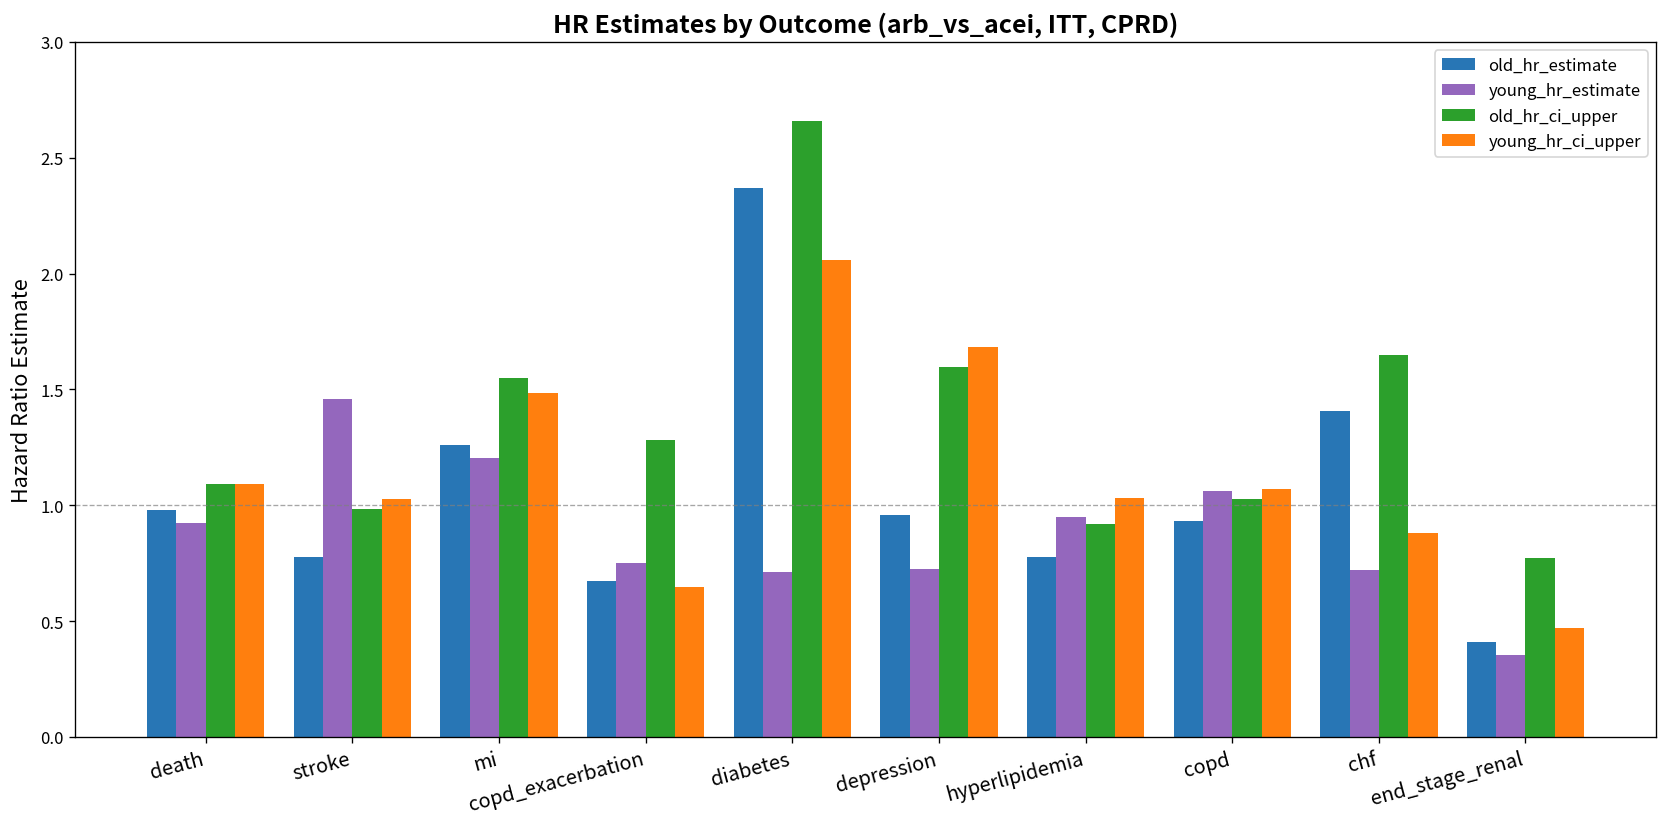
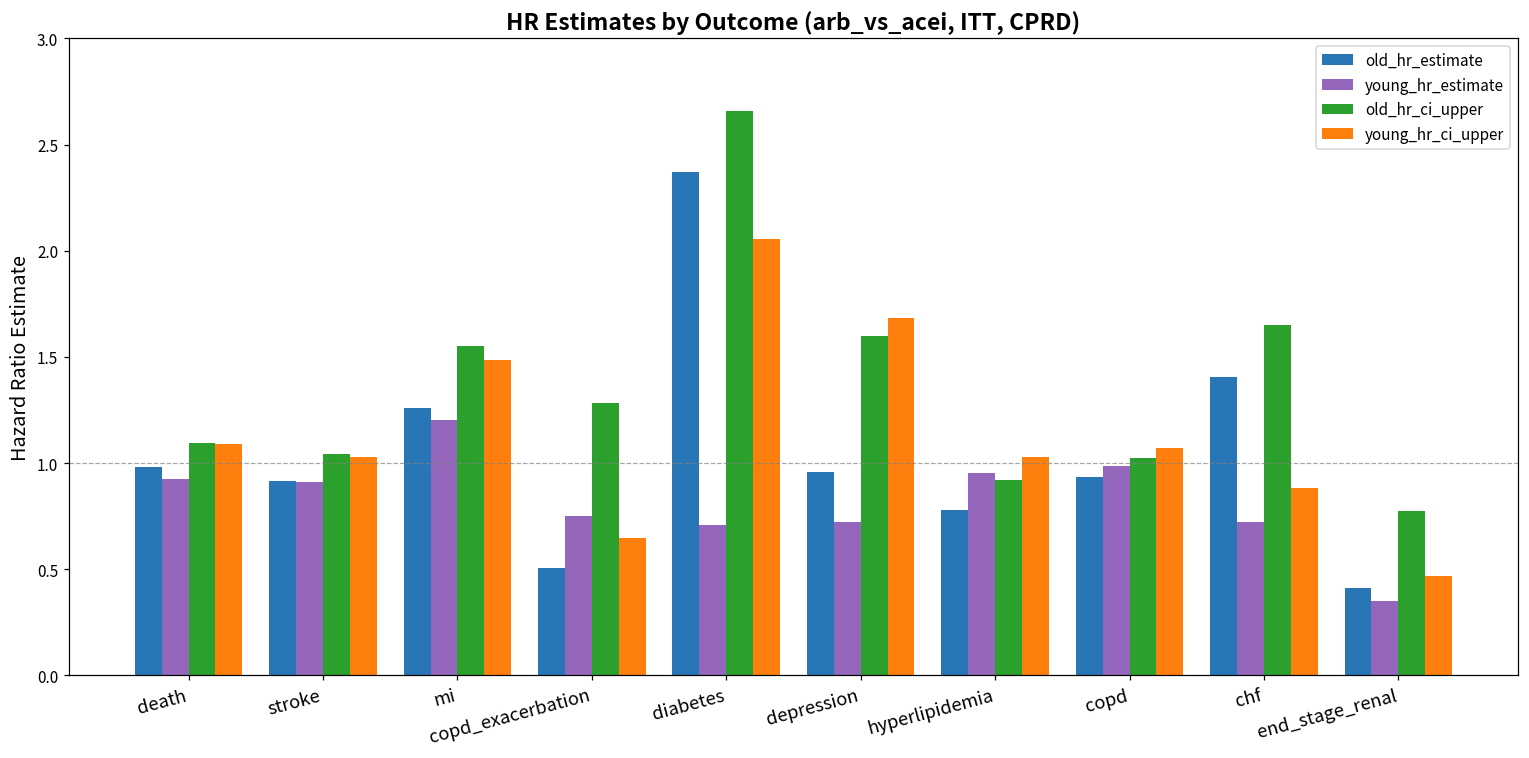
old_hr_estimate, stroke: 0.78 -> 0.92
young_hr_estimate, stroke: 1.46 -> 0.91
old_hr_ci_upper, stroke: 0.98 -> 1.04
old_hr_estimate, copd_exacerbation: 0.67 -> 0.50
young_hr_estimate, copd: 1.06 -> 0.99
